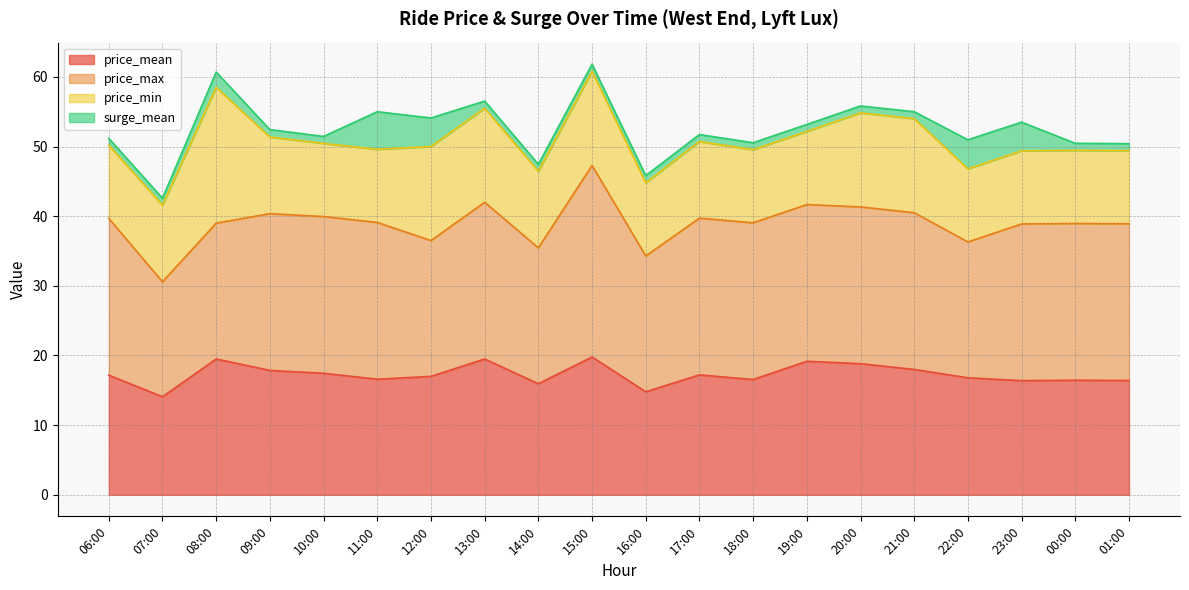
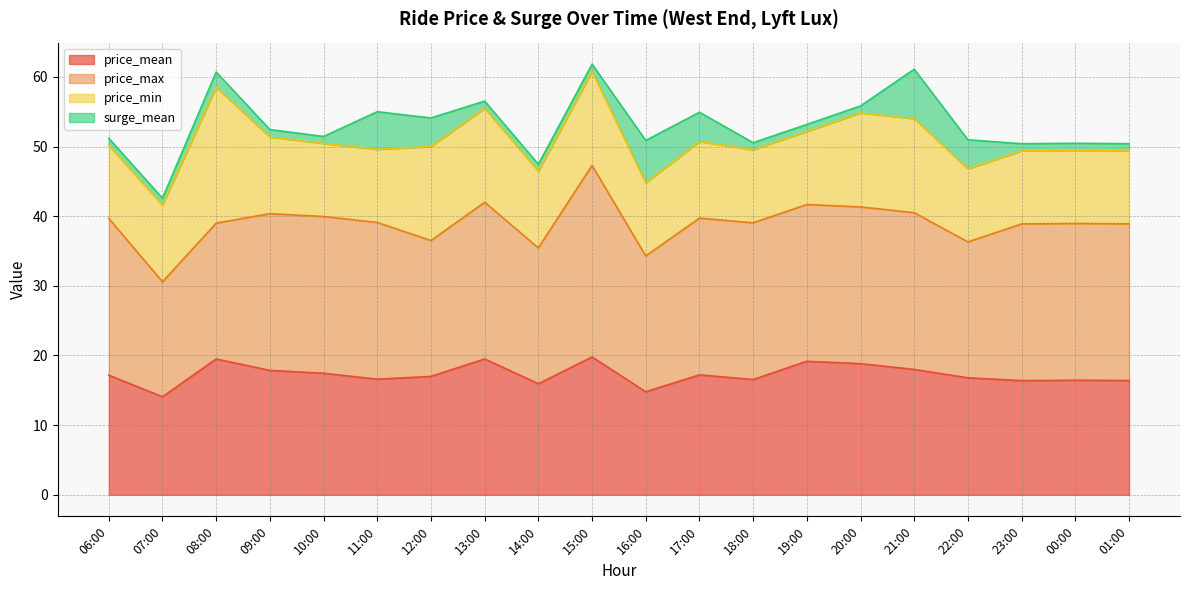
surge_mean, 16:00: 1 -> 6
surge_mean, 17:00: 1 -> 4
surge_mean, 21:00: 1 -> 7
surge_mean, 23:00: 4 -> 1
